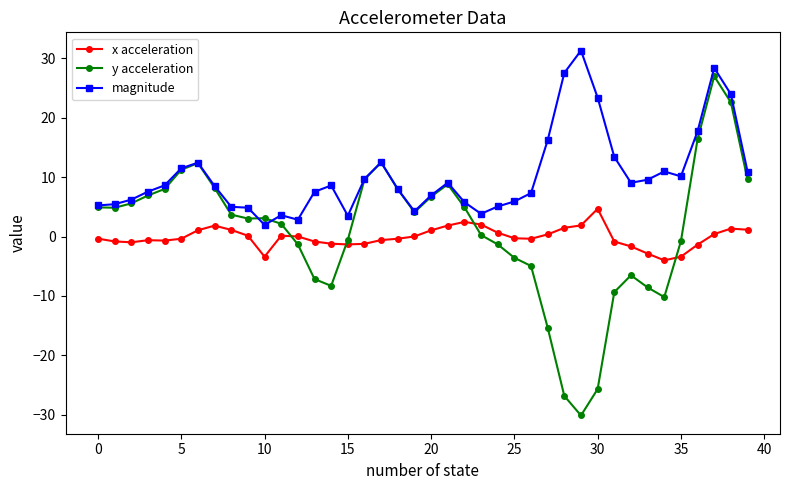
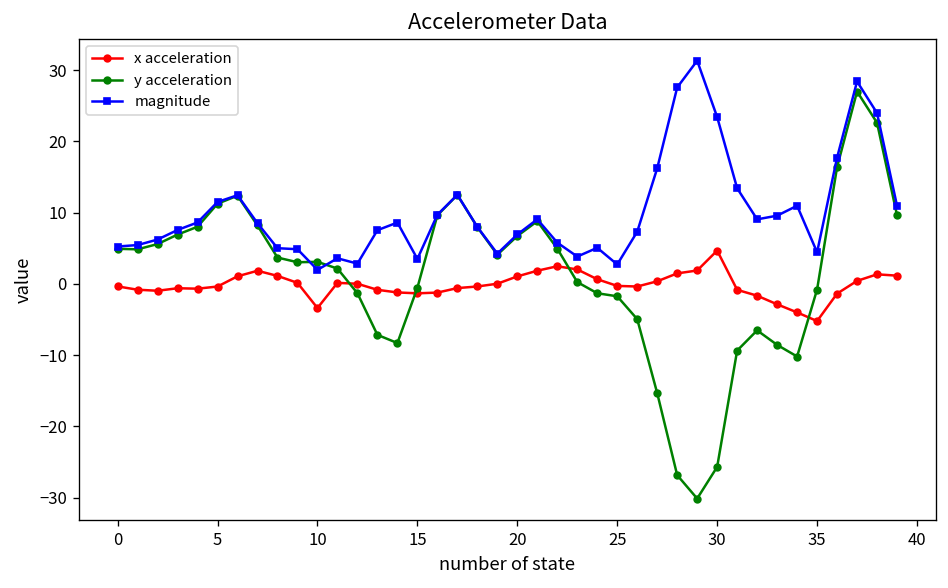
y acceleration, 25: -4 -> -2
magnitude, 25: 6 -> 3
x acceleration, 35: -3 -> -5
magnitude, 35: 10 -> 4
